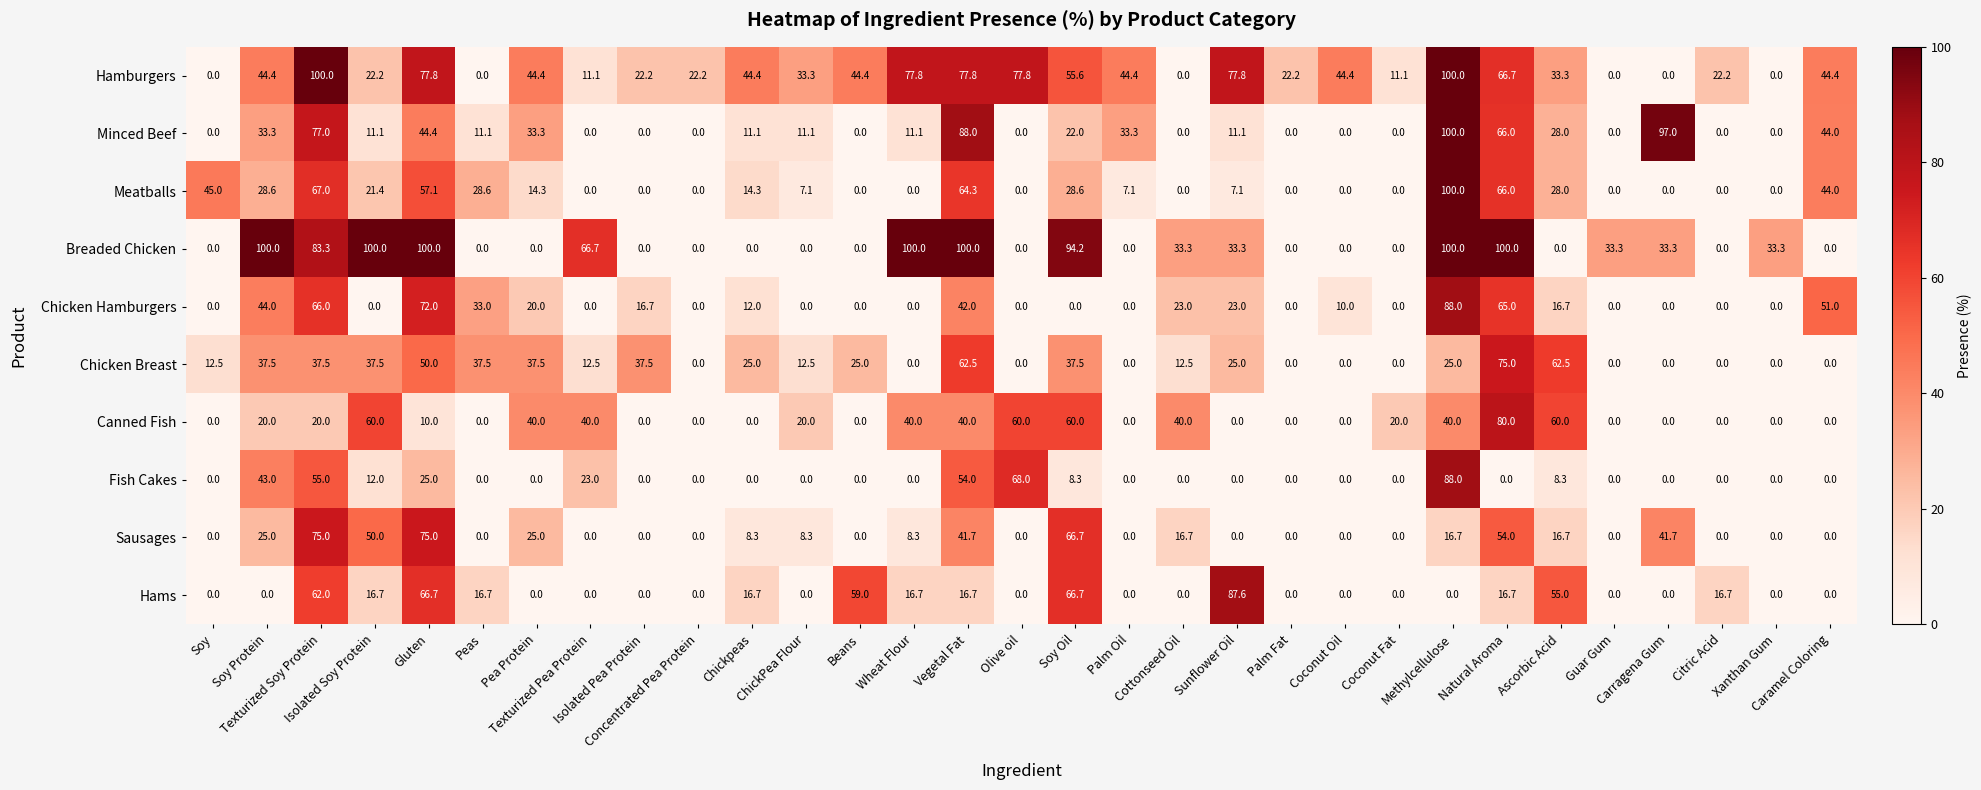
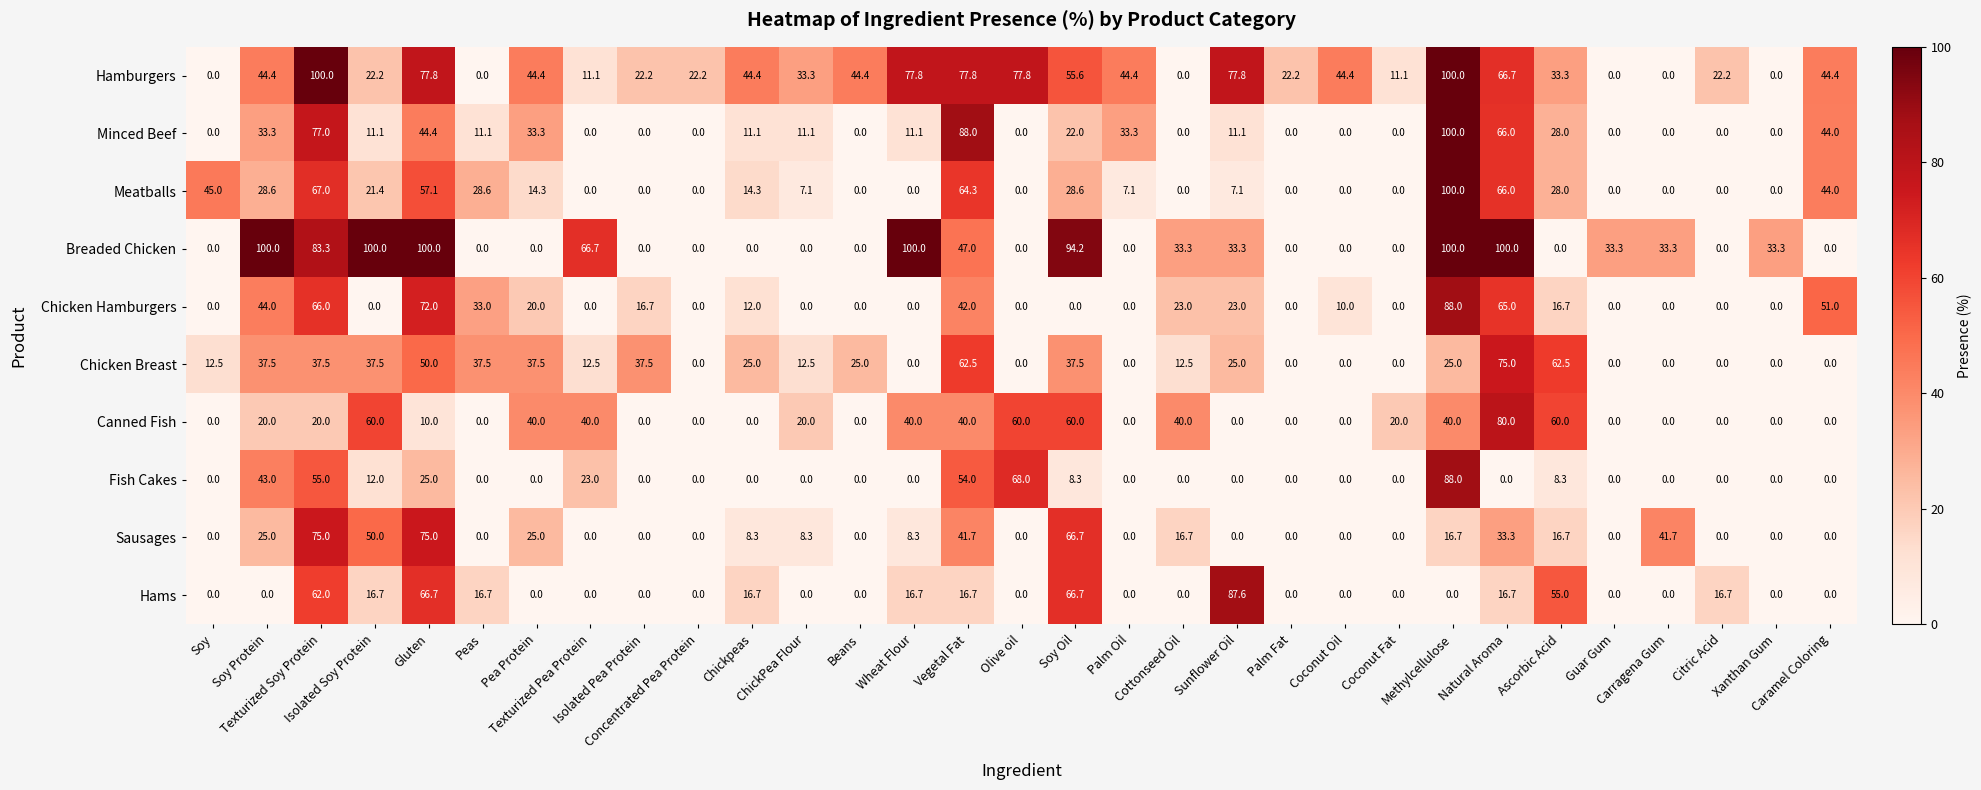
Minced Beef, Carragena Gum: 97.0 -> 0.0
Breaded Chicken, Vegetal Fat: 100.0 -> 47.0
Sausages, Natural Aroma: 54.0 -> 33.3
Hams, Beans: 59.0 -> 0.0
